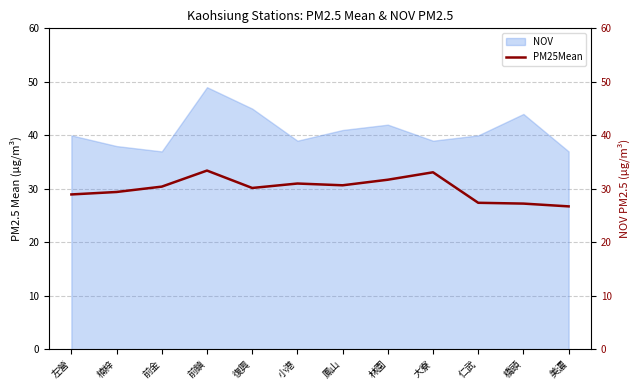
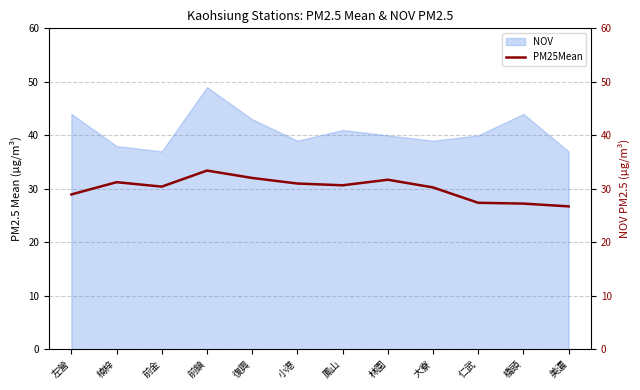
NOV, 左營: 40 -> 44
NOV, 復興: 45 -> 43
NOV, 林園: 42 -> 40
PM25Mean, 楠梓: 29 -> 31
PM25Mean, 復興: 30 -> 32
PM25Mean, 大寮: 33 -> 30
